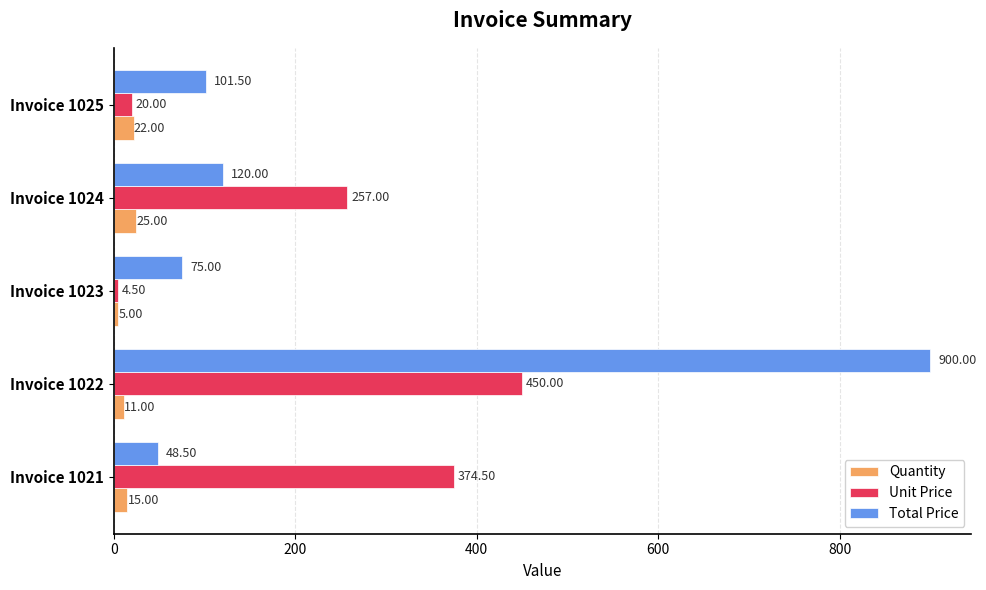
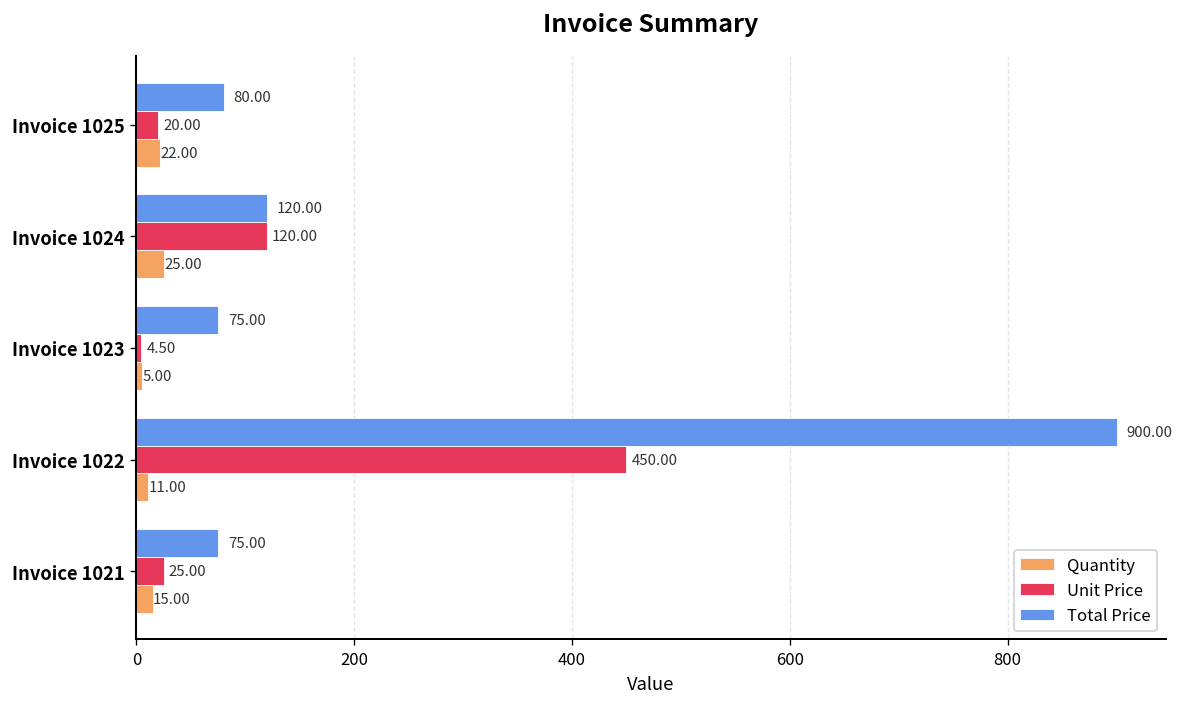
Total Price, Invoice 1025: 101.50 -> 80.00
Unit Price, Invoice 1024: 257.00 -> 120.00
Total Price, Invoice 1021: 48.50 -> 75.00
Unit Price, Invoice 1021: 374.50 -> 25.00
